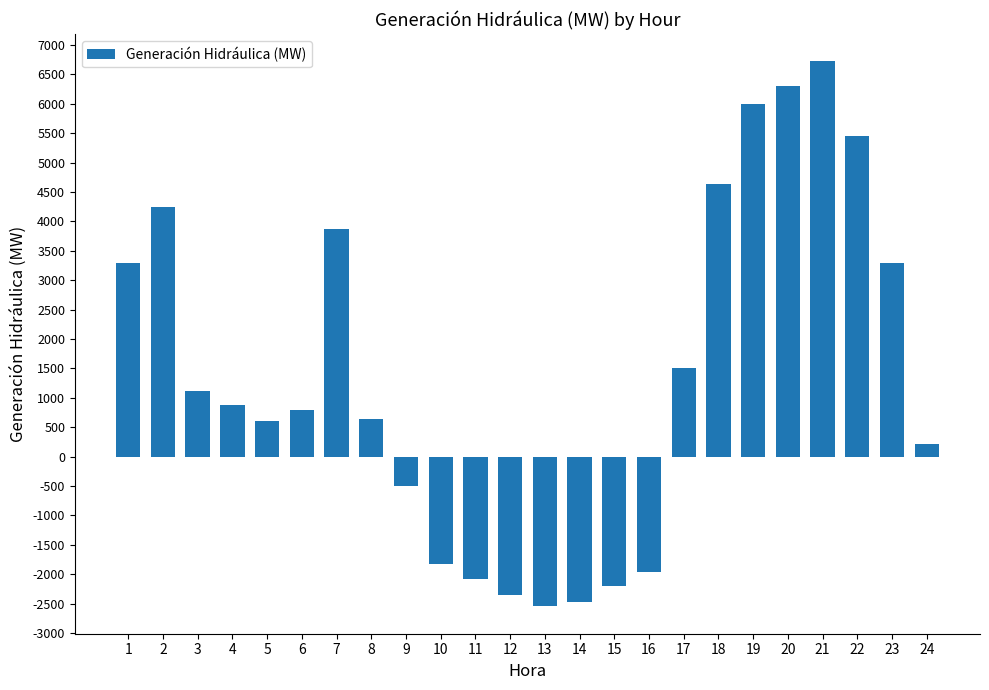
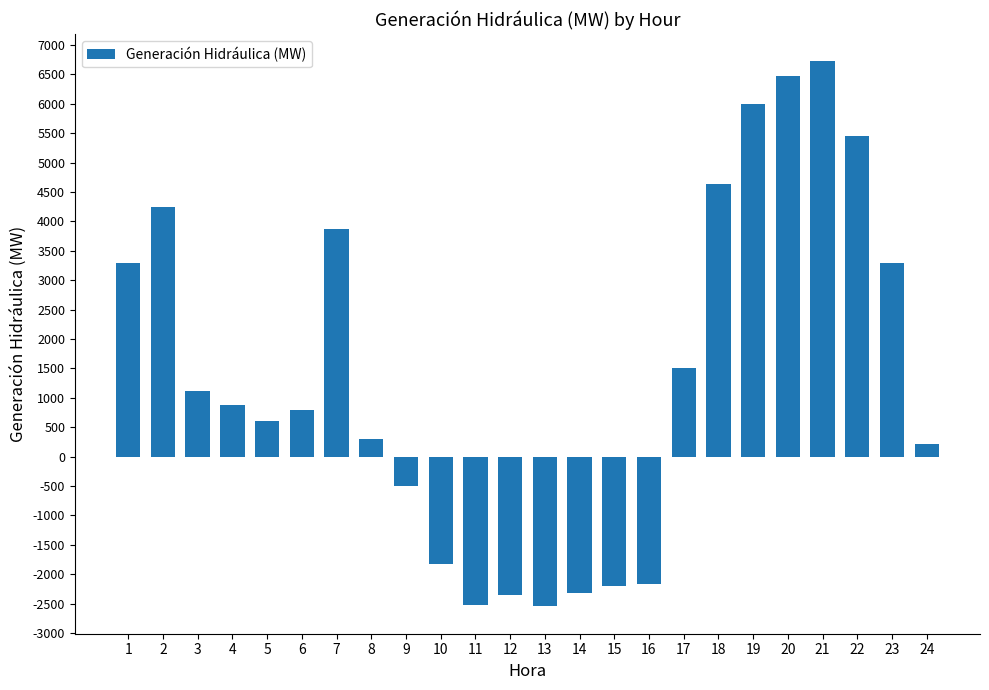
8: 600 -> 300
11: -2100 -> -2500
14: -2500 -> -2300
16: -2000 -> -2200
20: 6300 -> 6500
